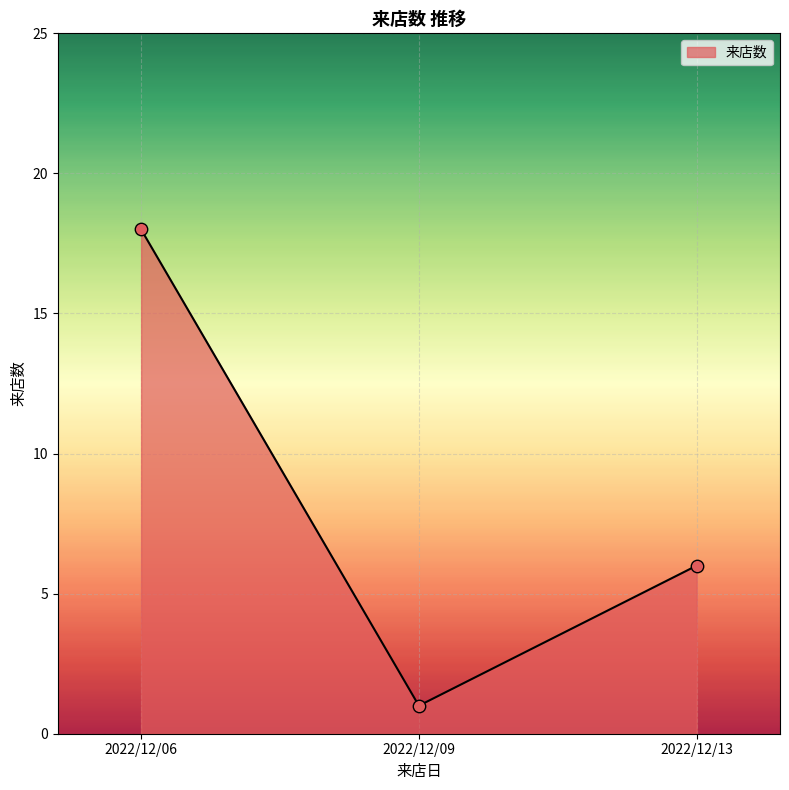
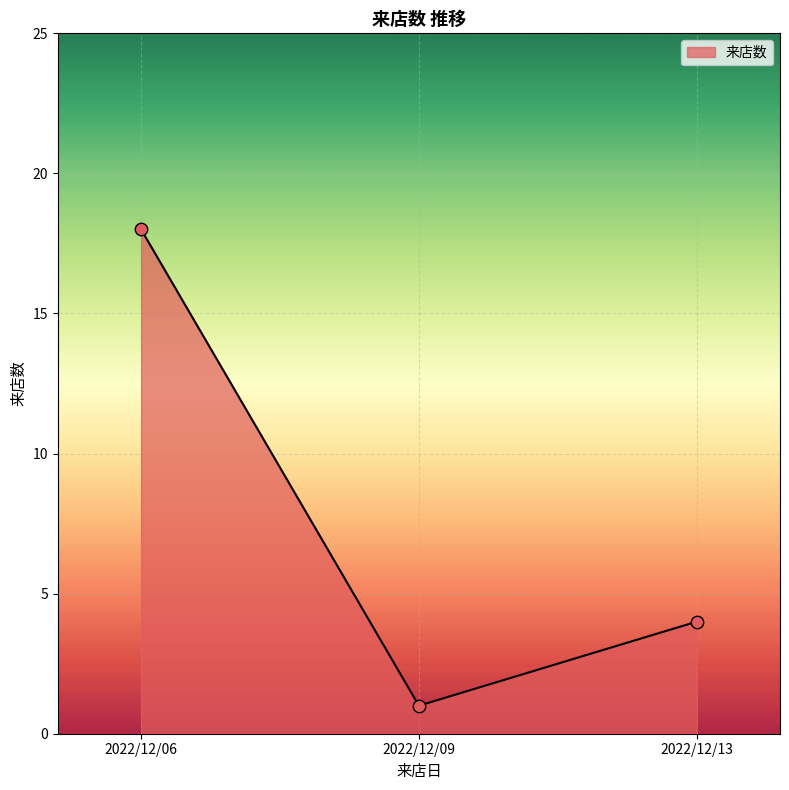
2022/12/13: 6 -> 4
